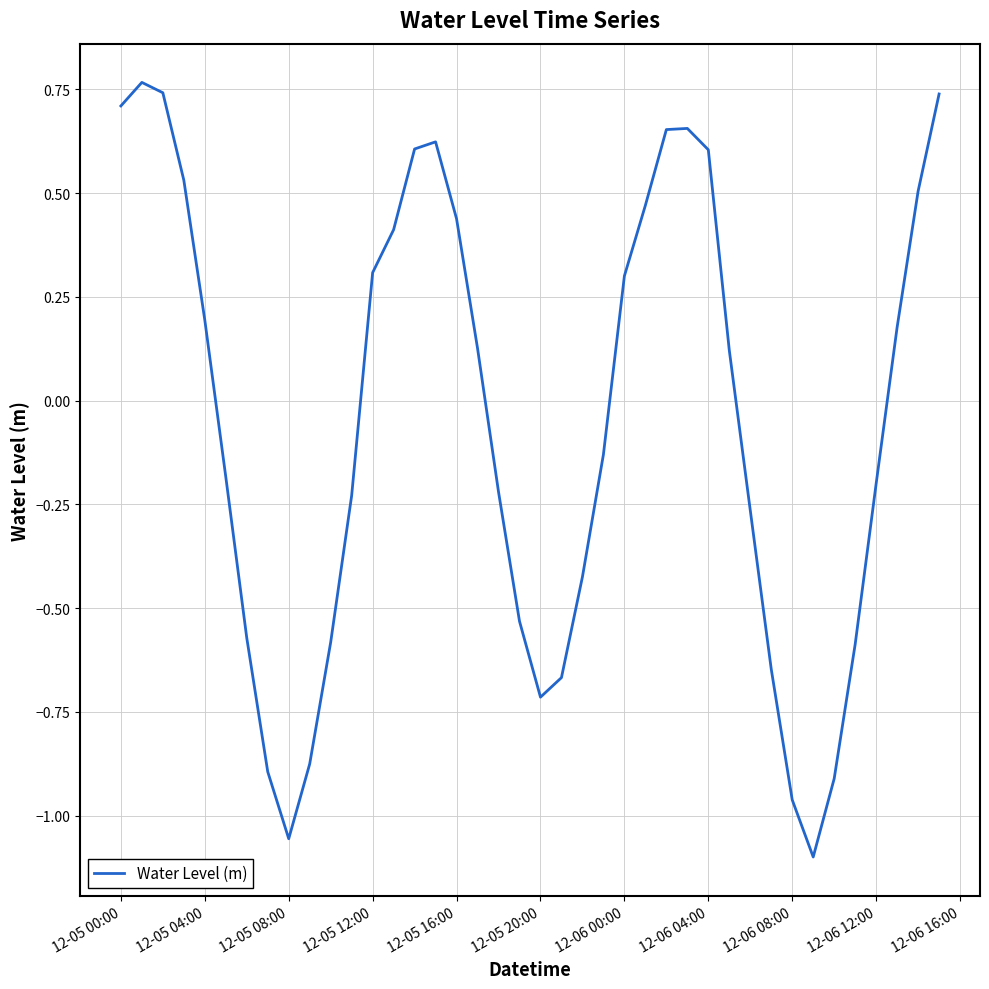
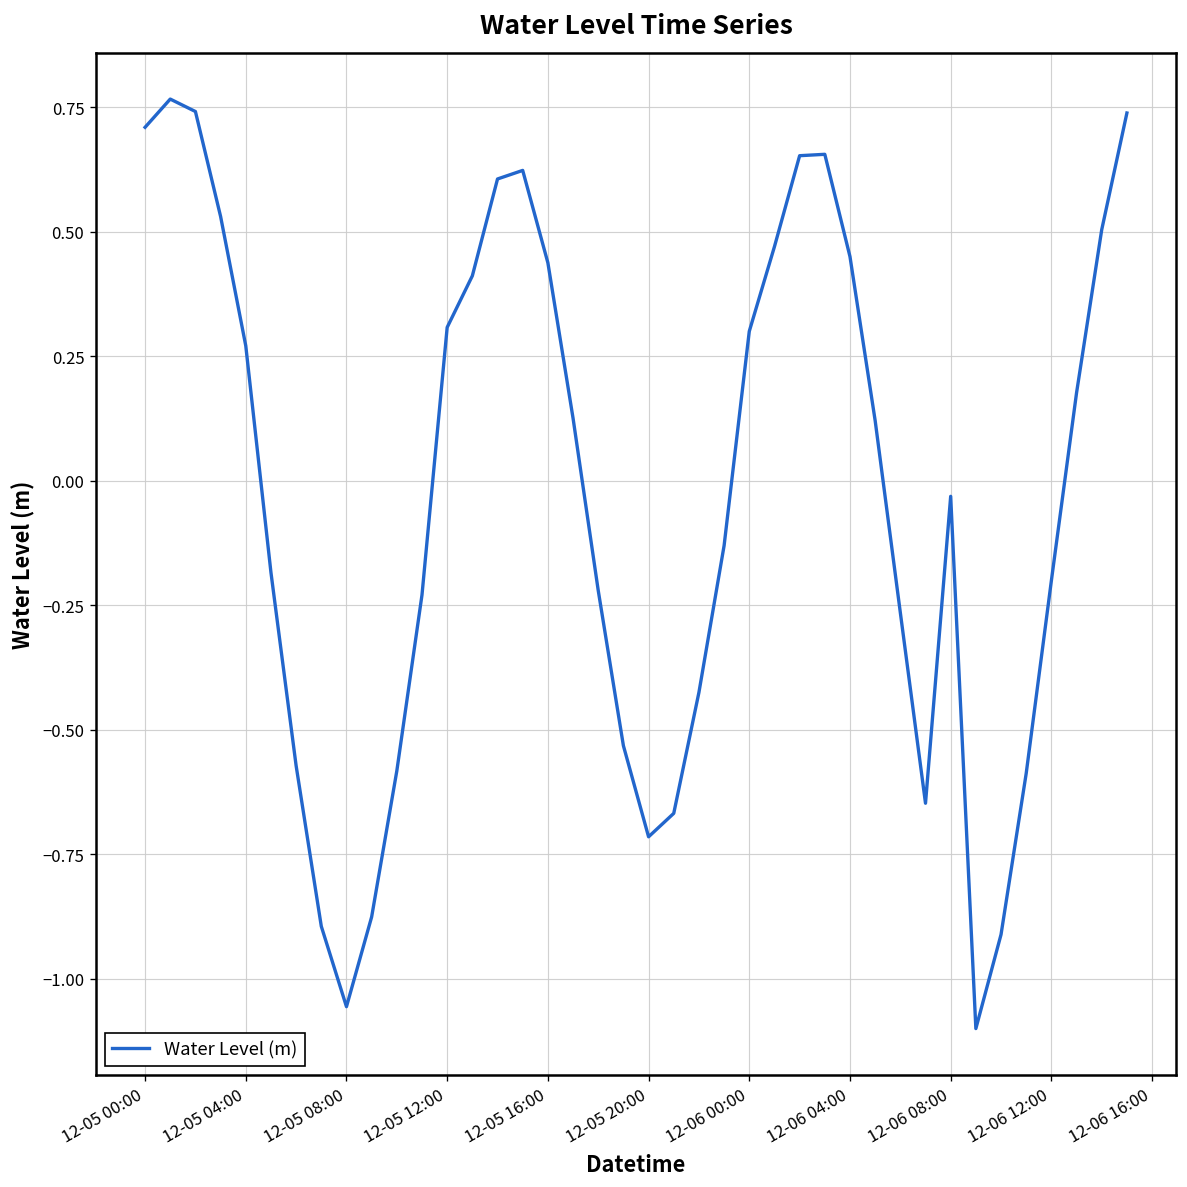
12-05 04:00: 0.19 -> 0.27
12-06 04:00: 0.60 -> 0.45
12-06 08:00: -0.96 -> -0.03
